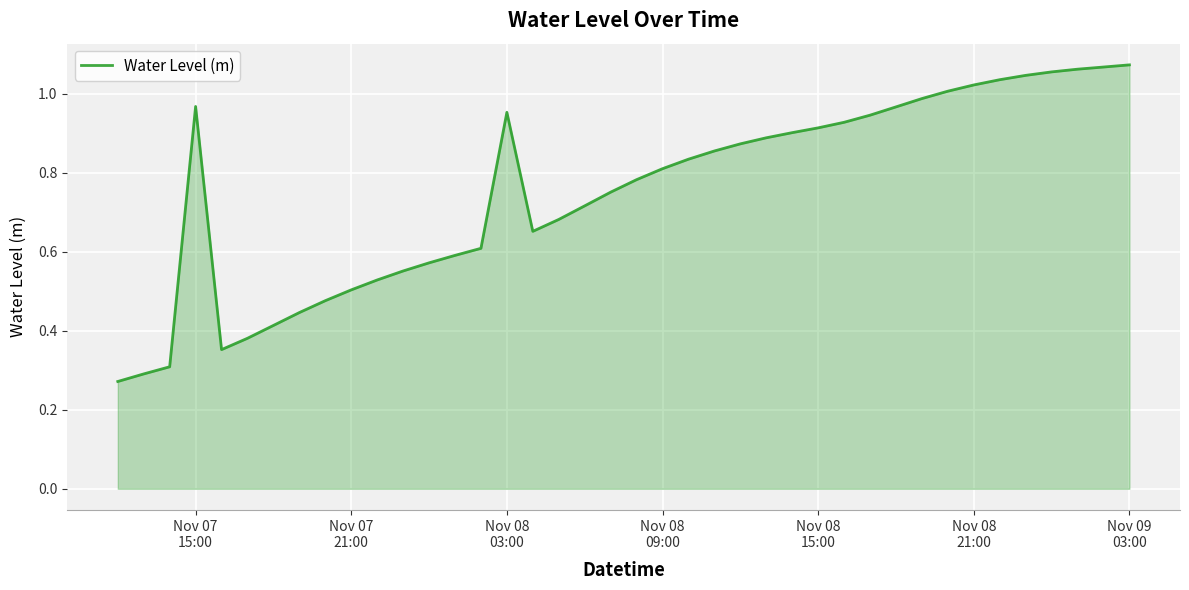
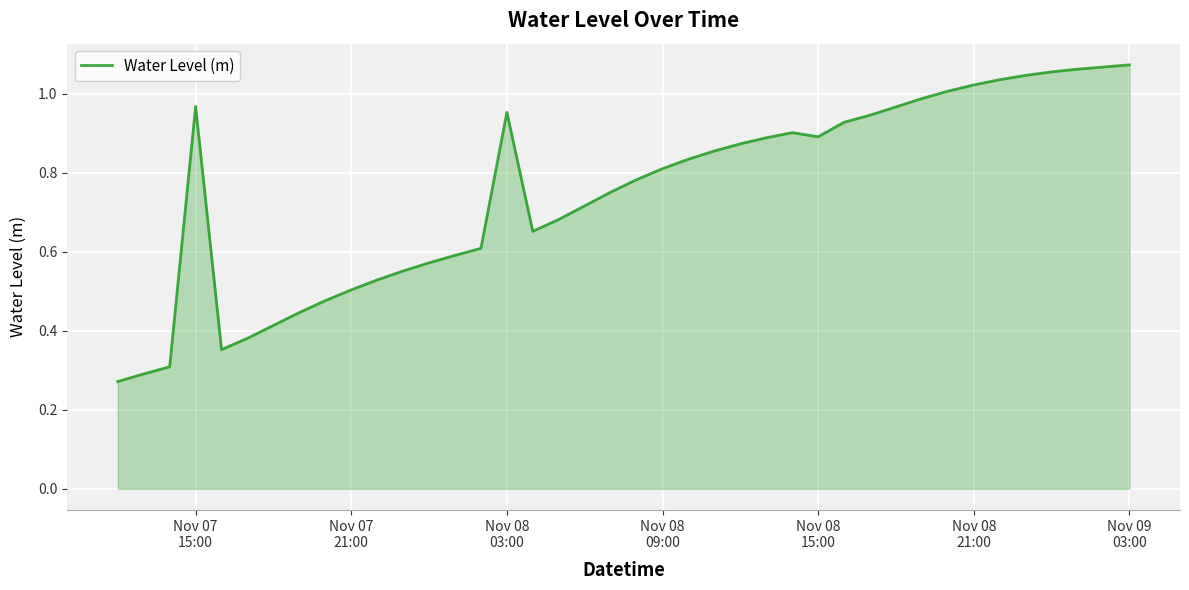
Nov 08 15:00: 0.91 -> 0.89
